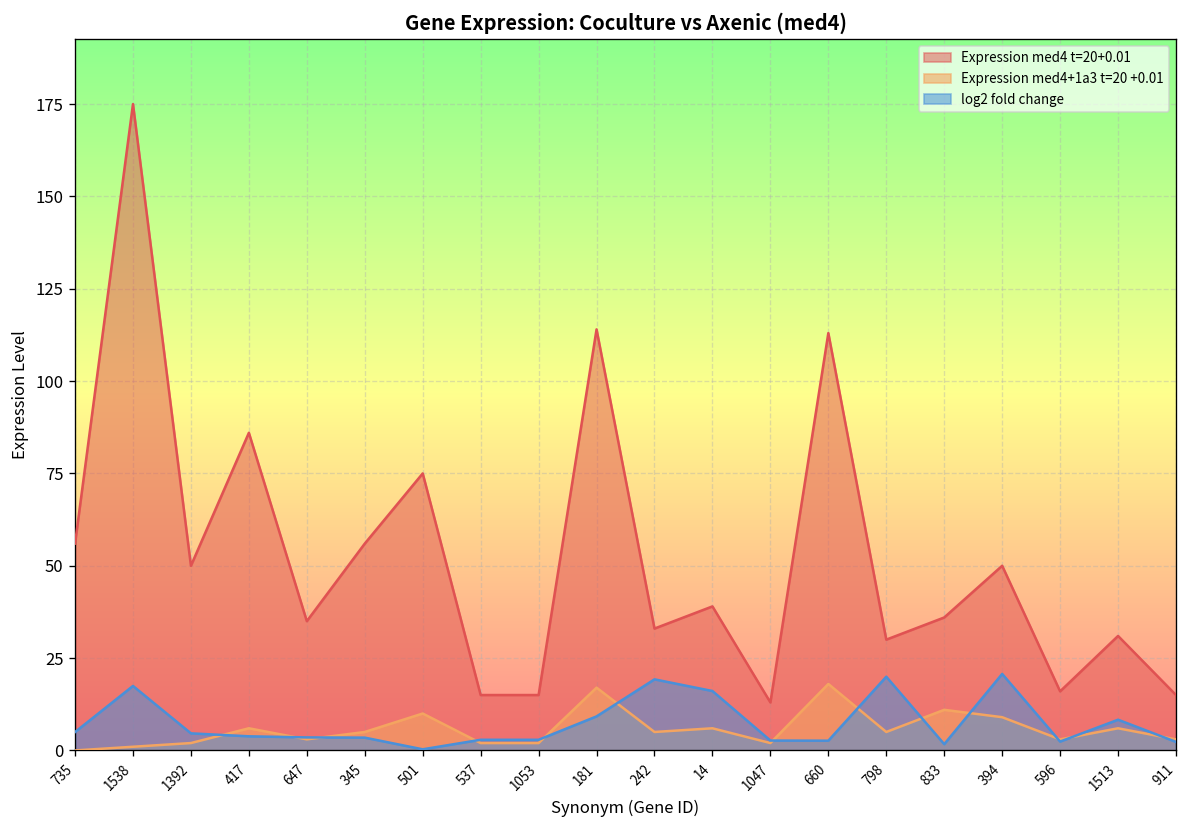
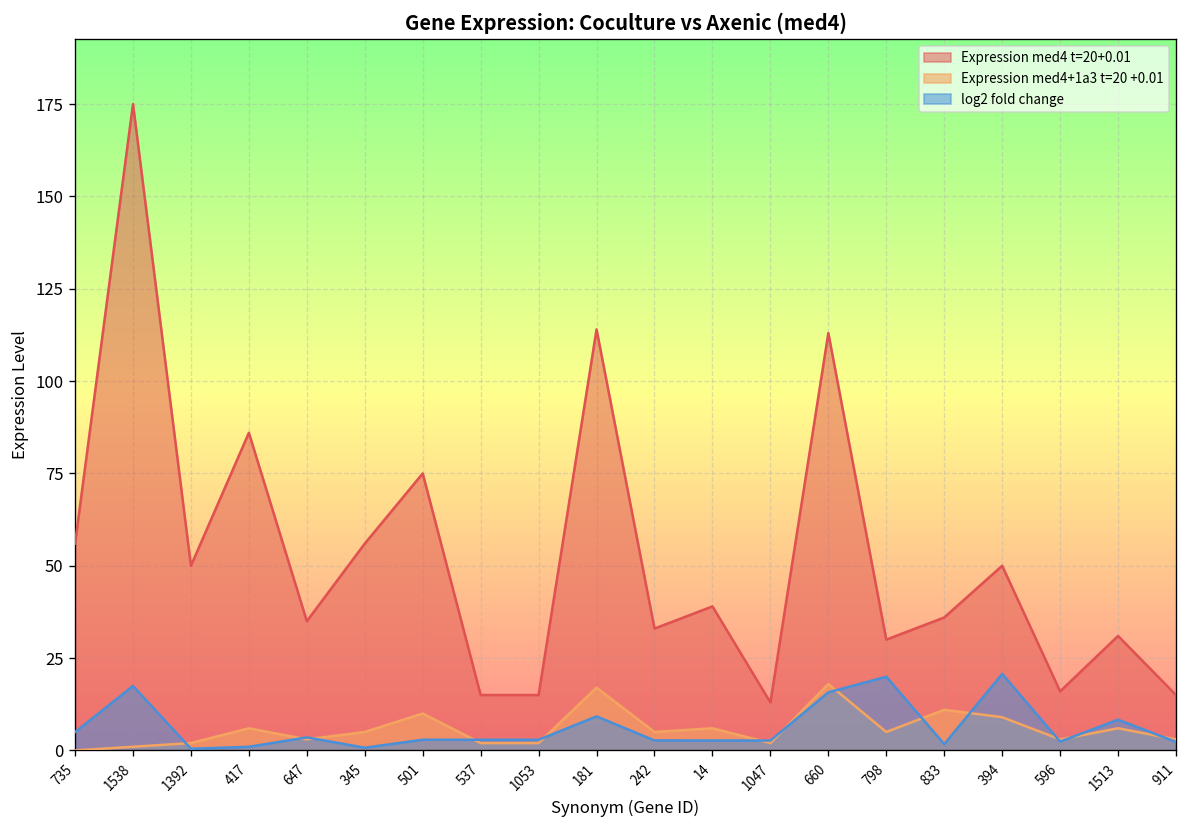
log2 fold change, 1392: 5 -> 0
log2 fold change, 417: 4 -> 1
log2 fold change, 345: 3 -> 1
log2 fold change, 501: 0 -> 3
log2 fold change, 242: 19 -> 3
log2 fold change, 14: 16 -> 3
log2 fold change, 660: 3 -> 16
